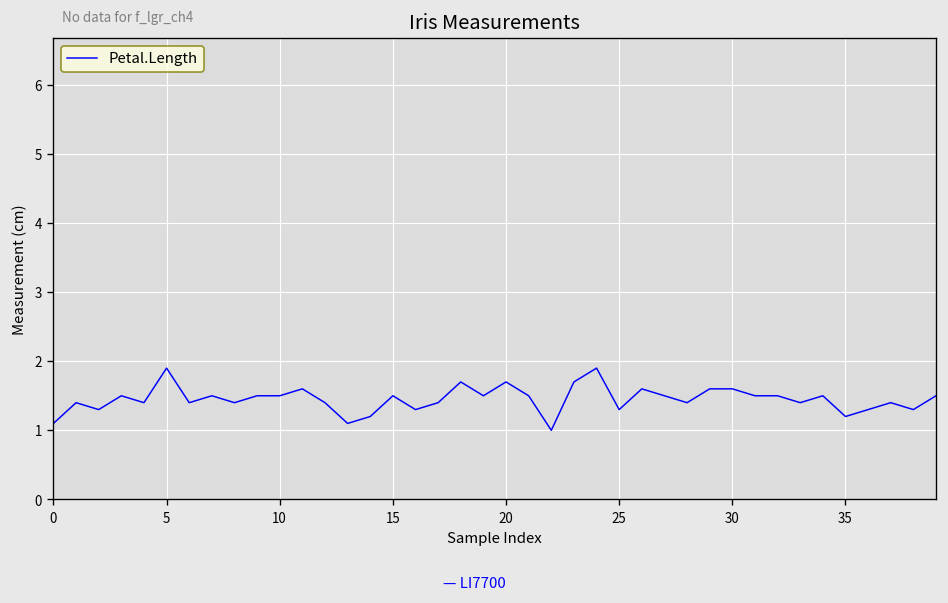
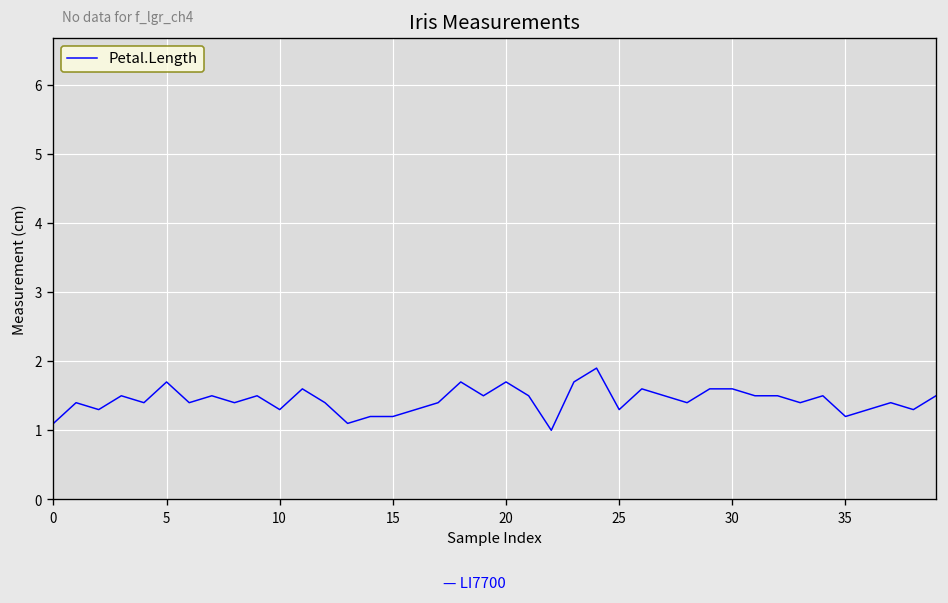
5: 1.9 -> 1.7
10: 1.5 -> 1.3
15: 1.5 -> 1.2
